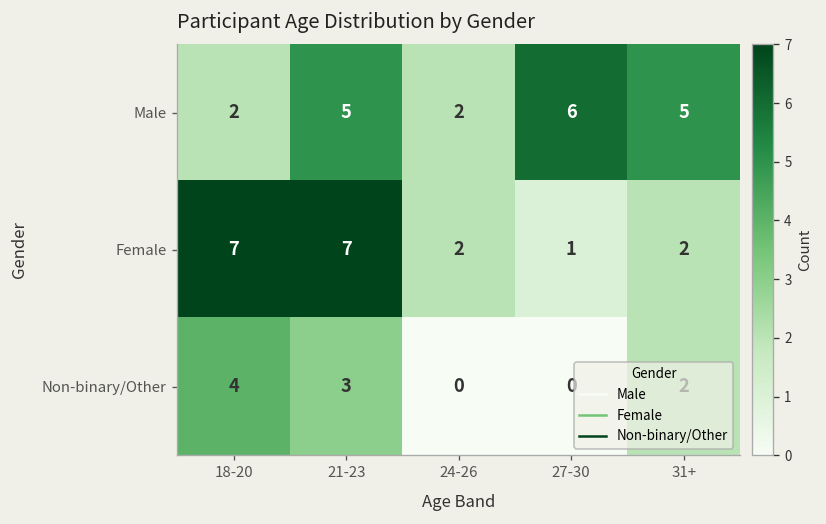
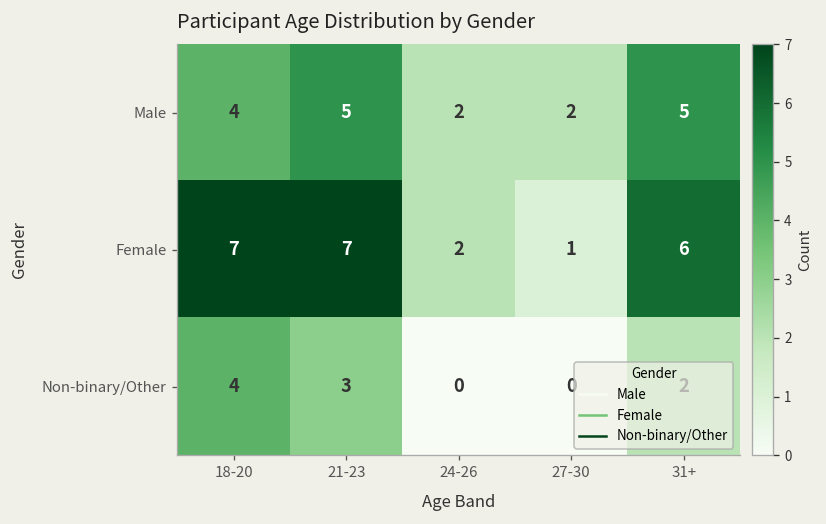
Male, 18-20: 2 -> 4
Male, 27-30: 6 -> 2
Female, 31+: 2 -> 6
